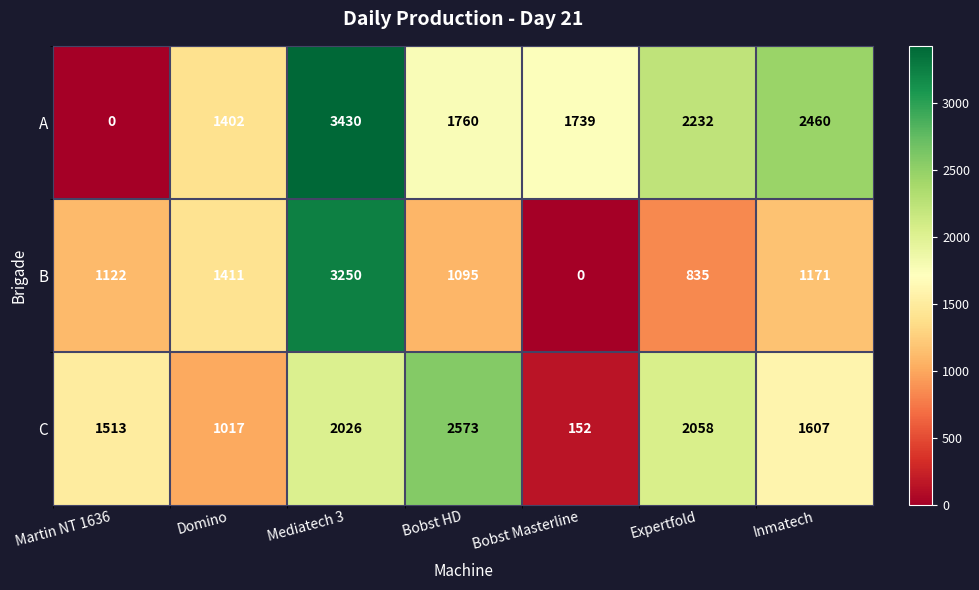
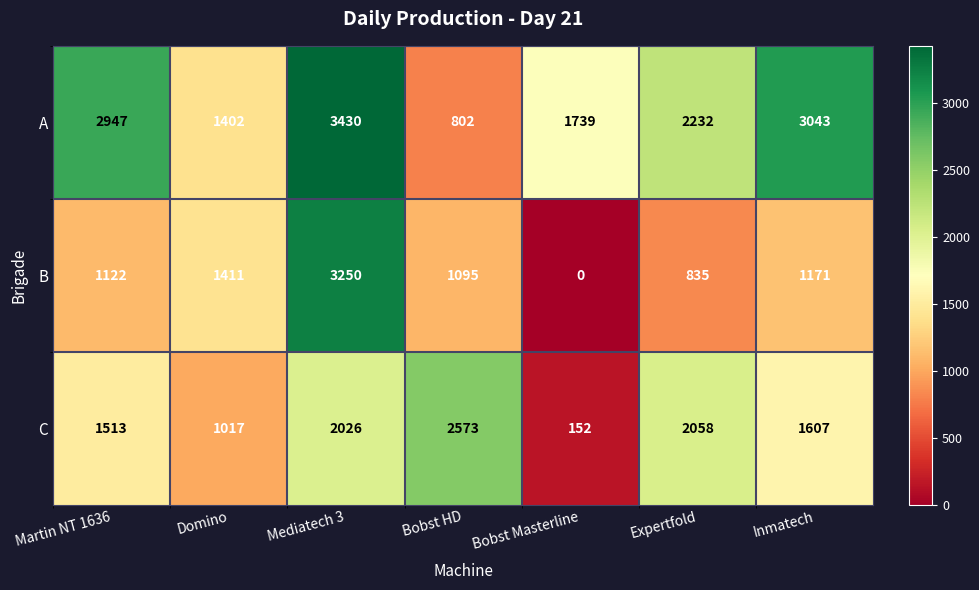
A, Martin NT 1636: 0 -> 2947
A, Bobst HD: 1760 -> 802
A, Inmatech: 2460 -> 3043
